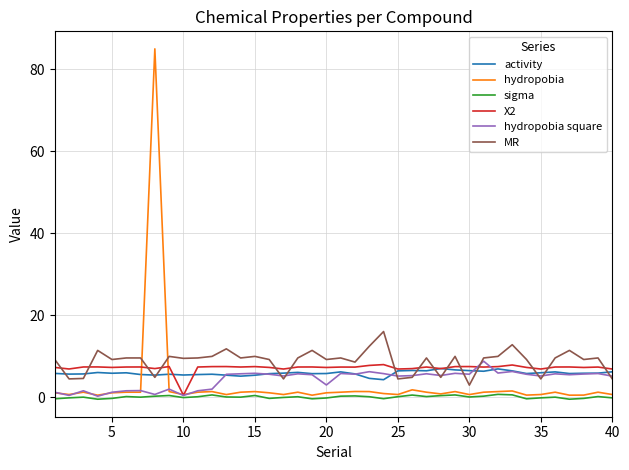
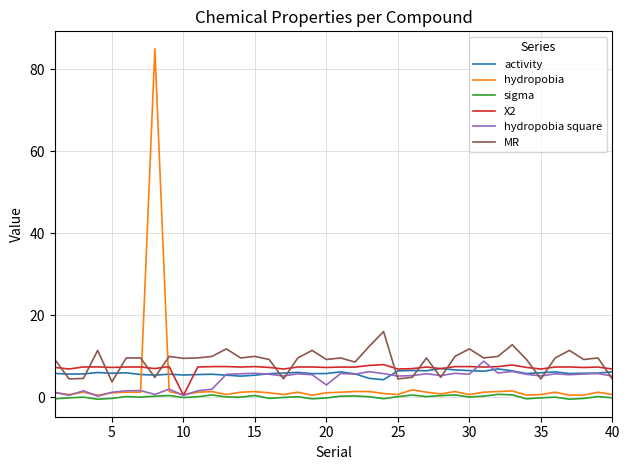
MR, 5: 9 -> 4
MR, 30: 3 -> 12
